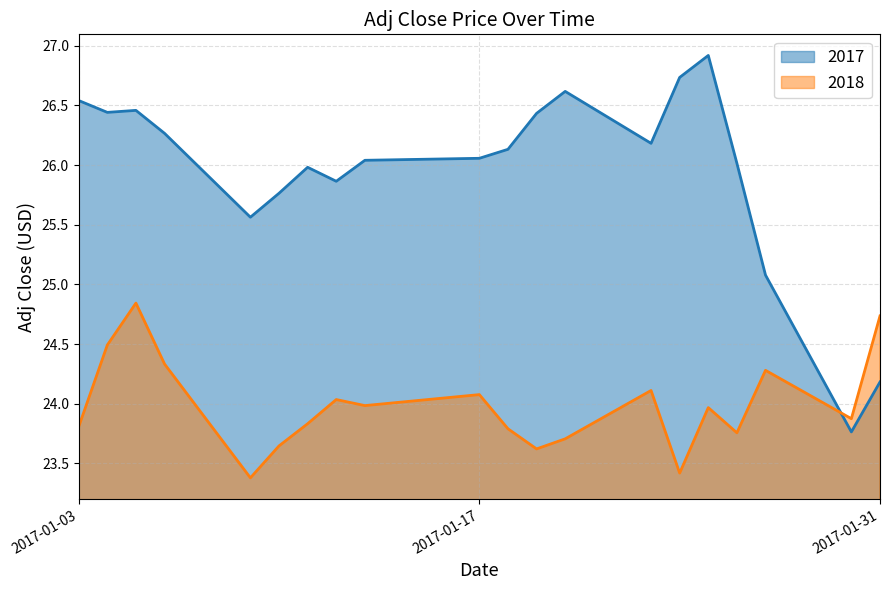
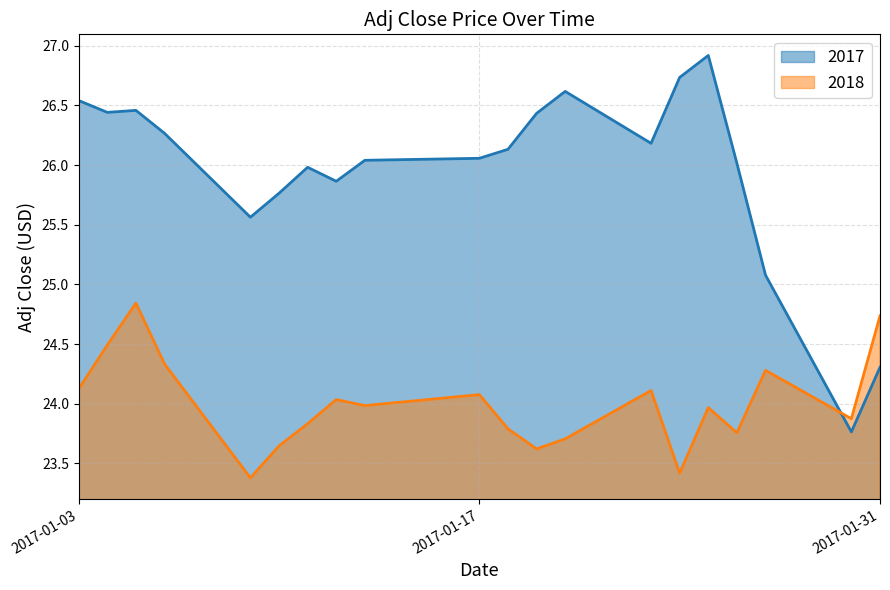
2018, 2017-01-03: 23.81 -> 24.12
2017, 2017-01-31: 24.18 -> 24.31
